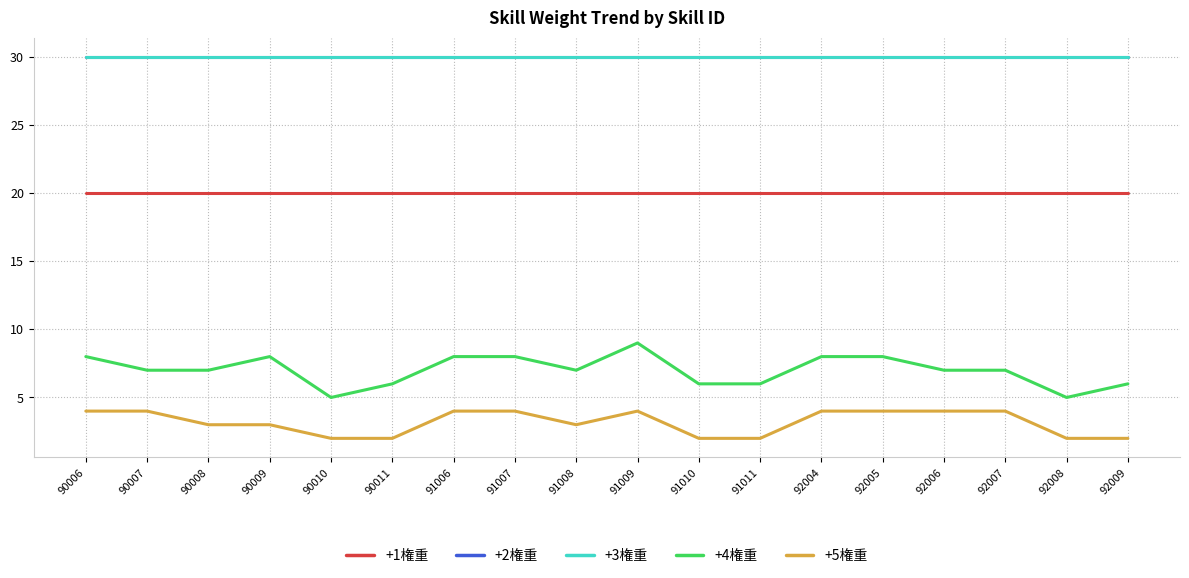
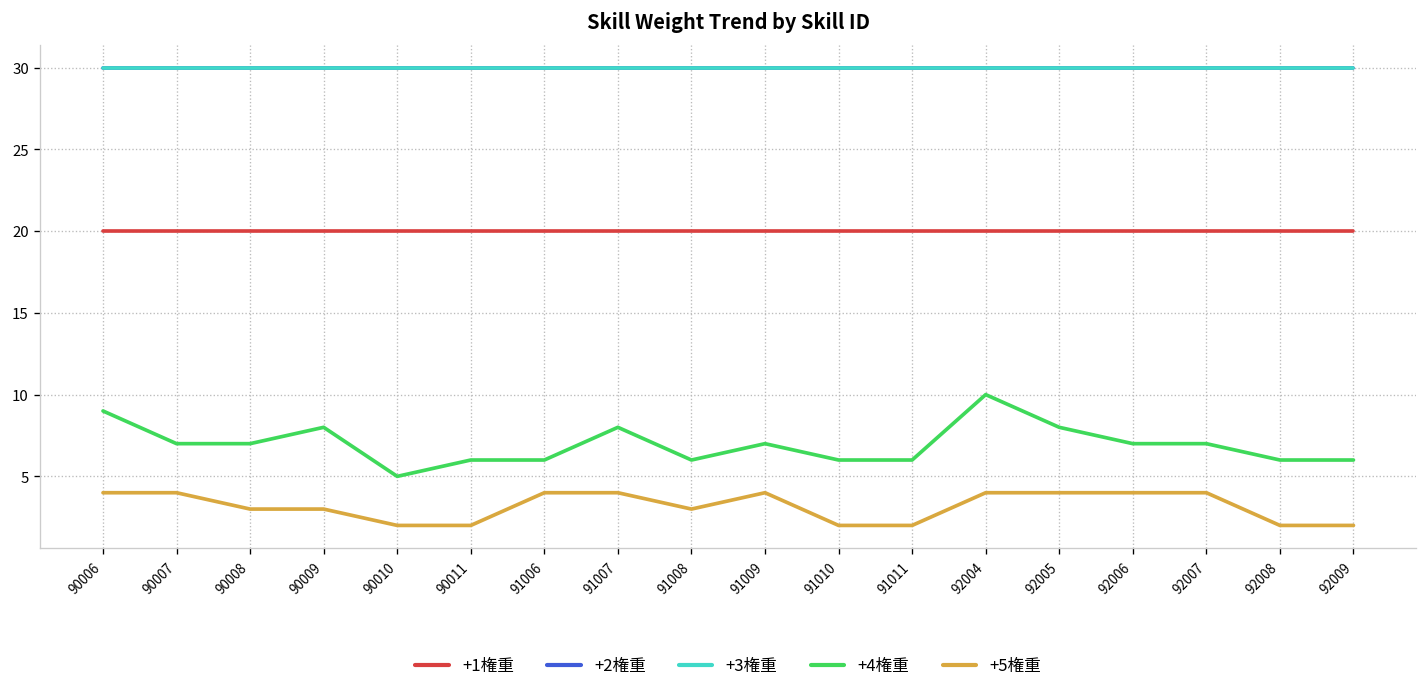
+4権重, 90006: 8 -> 9
+4権重, 91006: 8 -> 6
+4権重, 91008: 7 -> 6
+4権重, 91009: 9 -> 7
+4権重, 92004: 8 -> 10
+4権重, 92008: 5 -> 6
